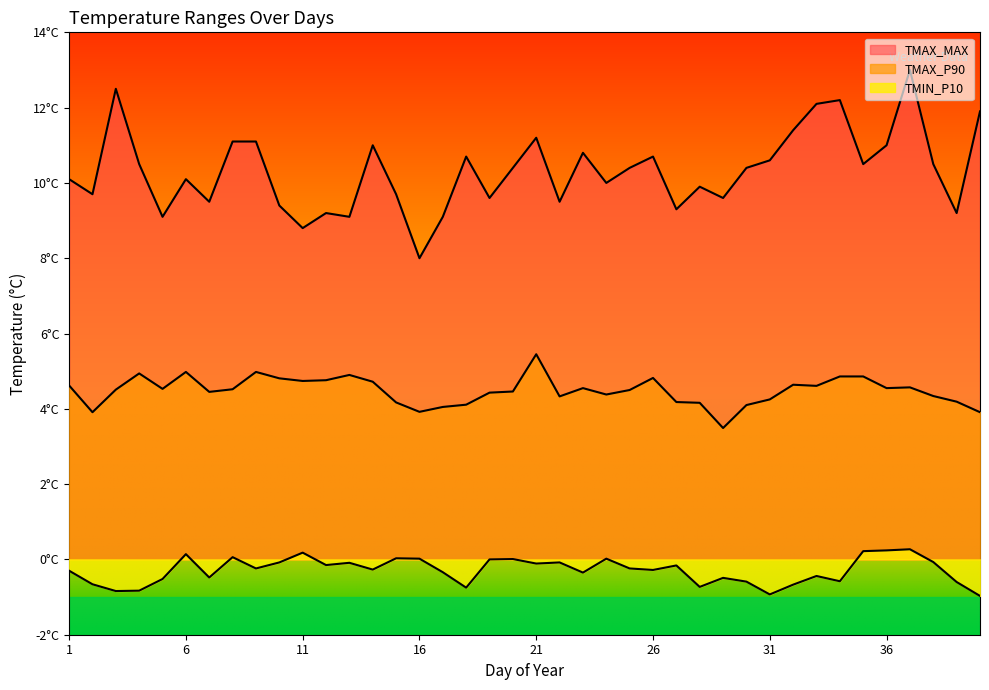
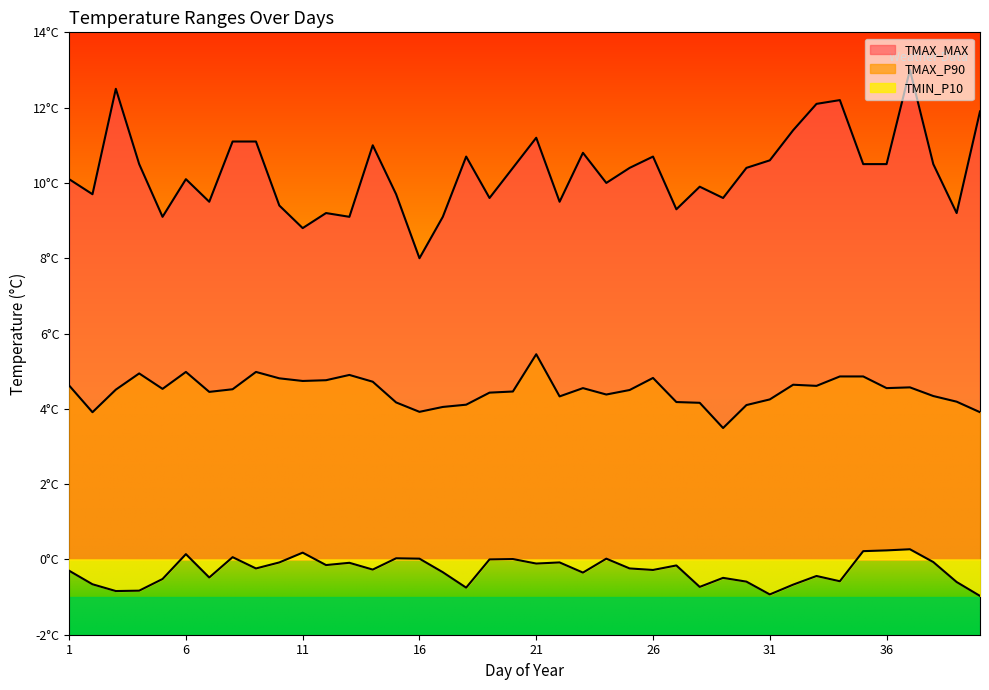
TMAX_MAX, 36: 11.0°C -> 10.5°C
